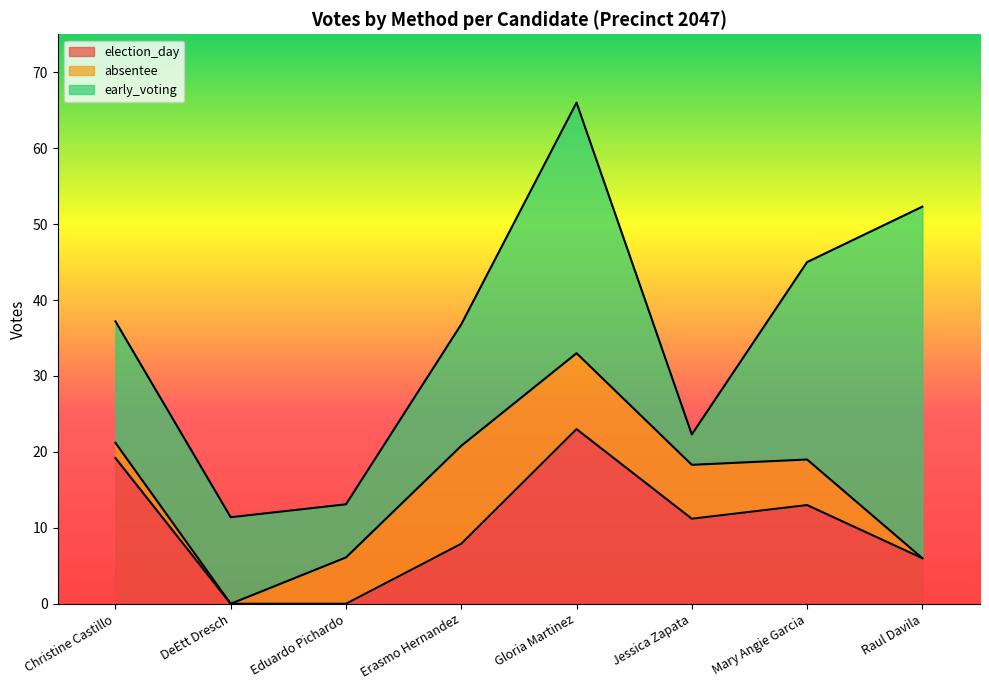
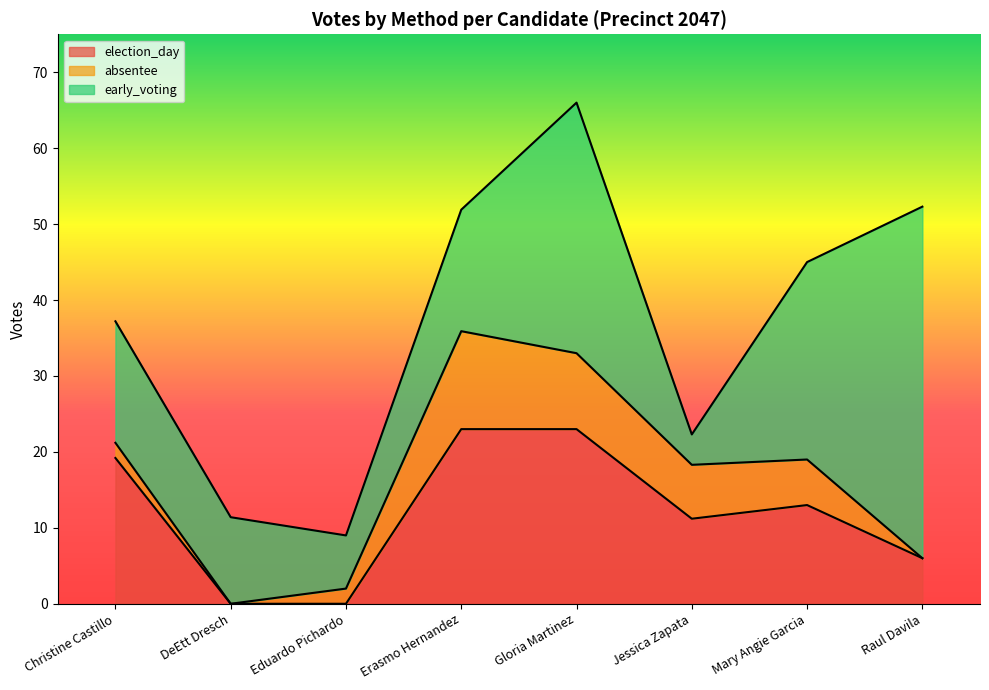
absentee, Eduardo Pichardo: 6 -> 2
election_day, Erasmo Hernandez: 8 -> 23
